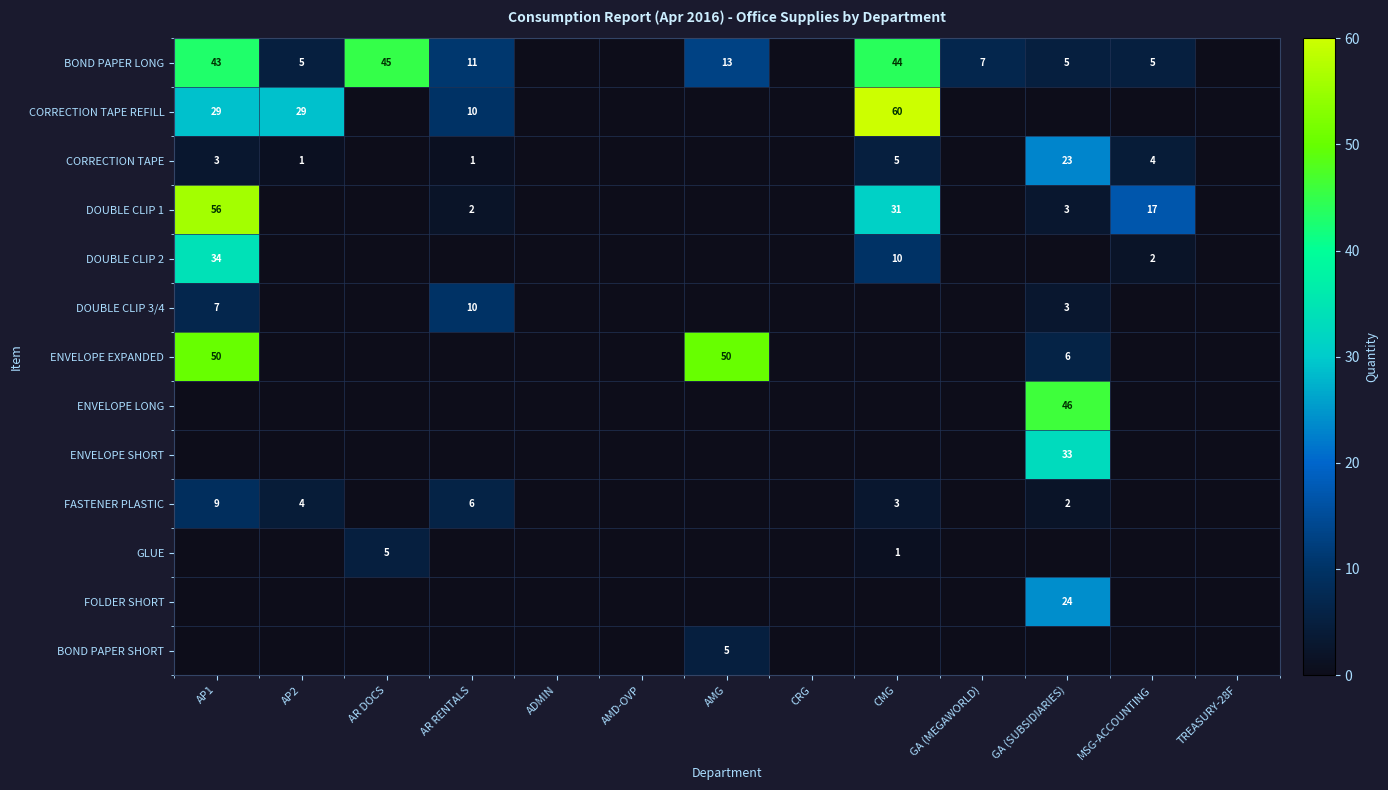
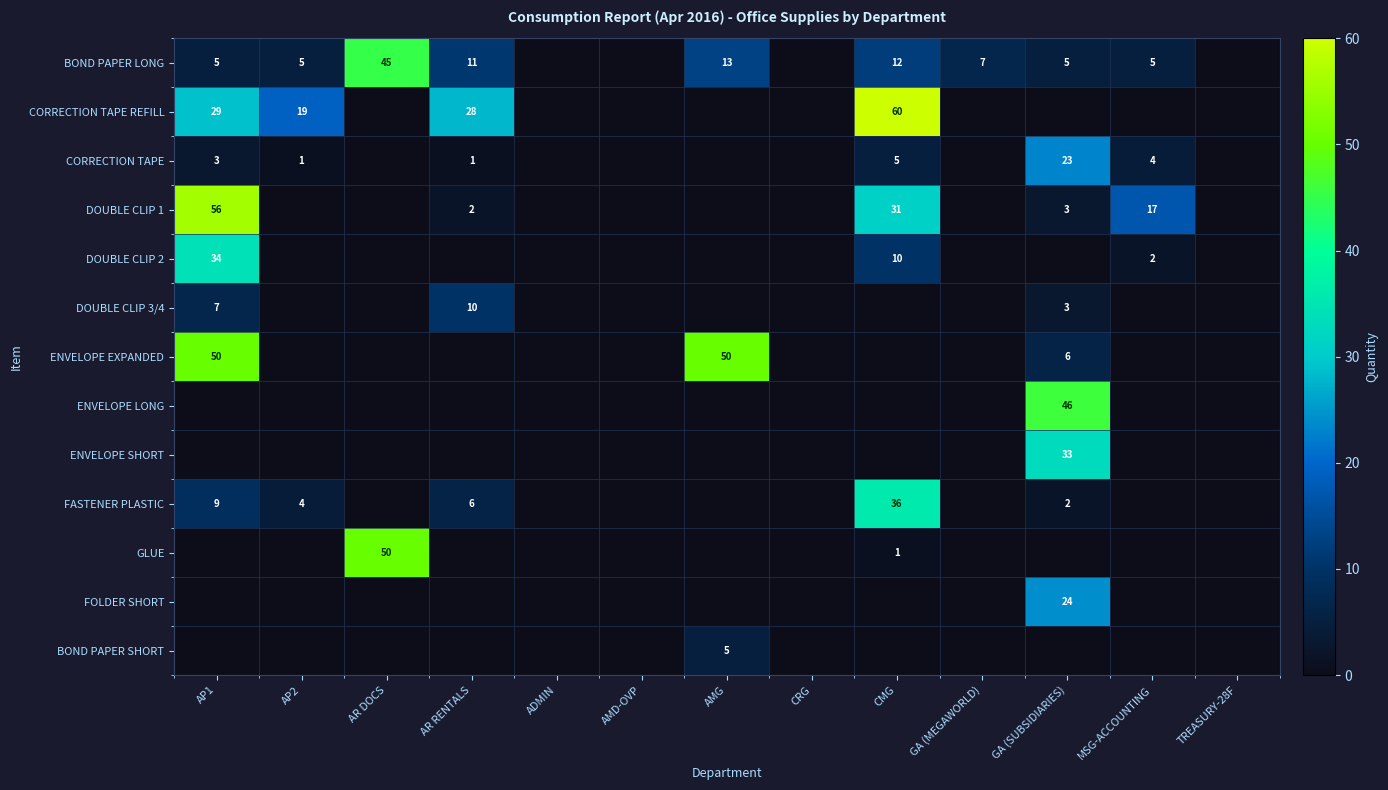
BOND PAPER LONG, AP1: 43 -> 5
BOND PAPER LONG, CMG: 44 -> 12
CORRECTION TAPE REFILL, AP2: 29 -> 19
CORRECTION TAPE REFILL, AR RENTALS: 10 -> 28
FASTENER PLASTIC, CMG: 3 -> 36
GLUE, AR DOCS: 5 -> 50
